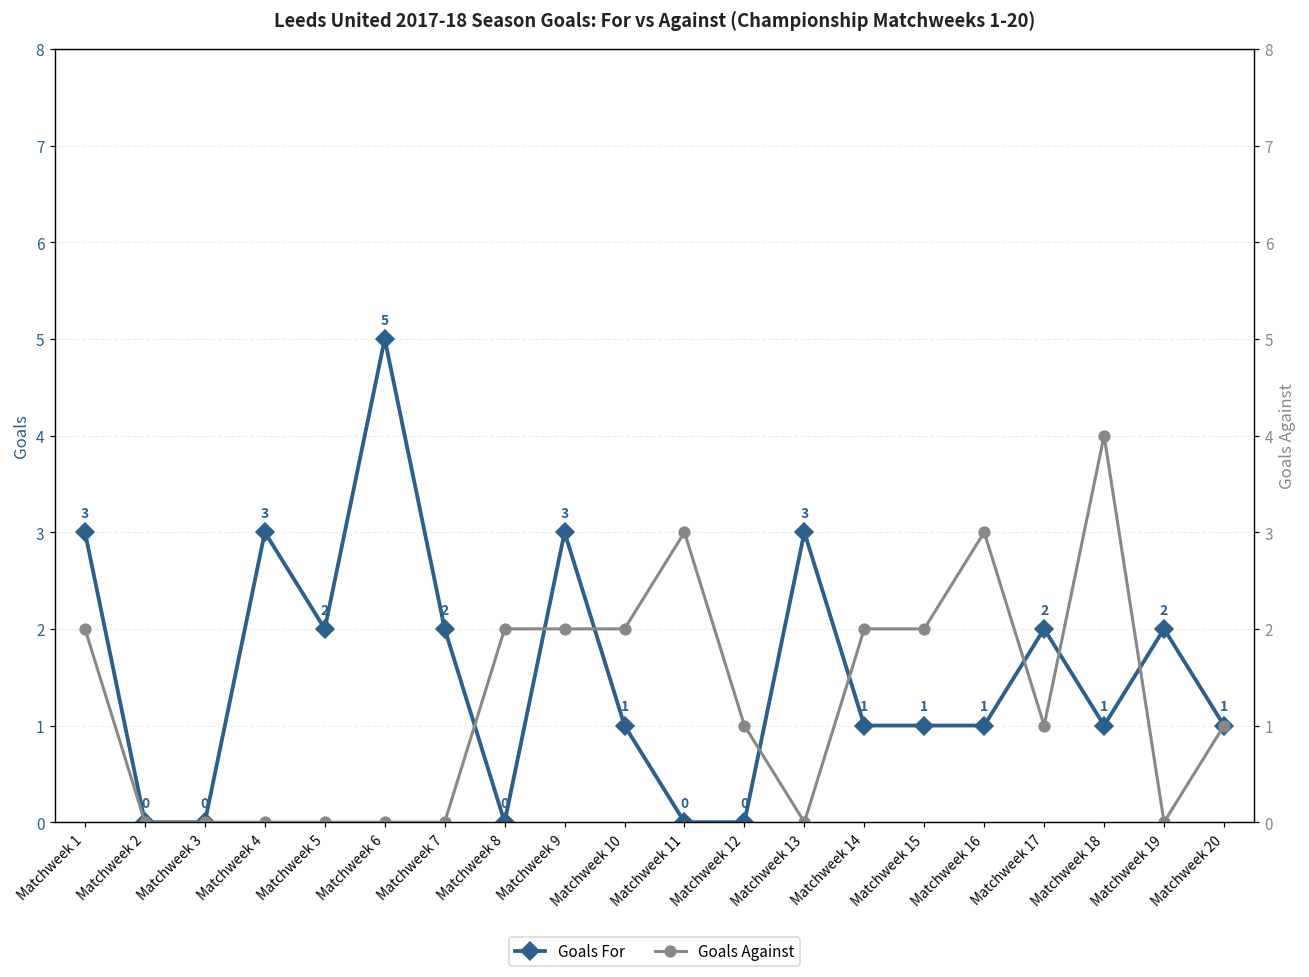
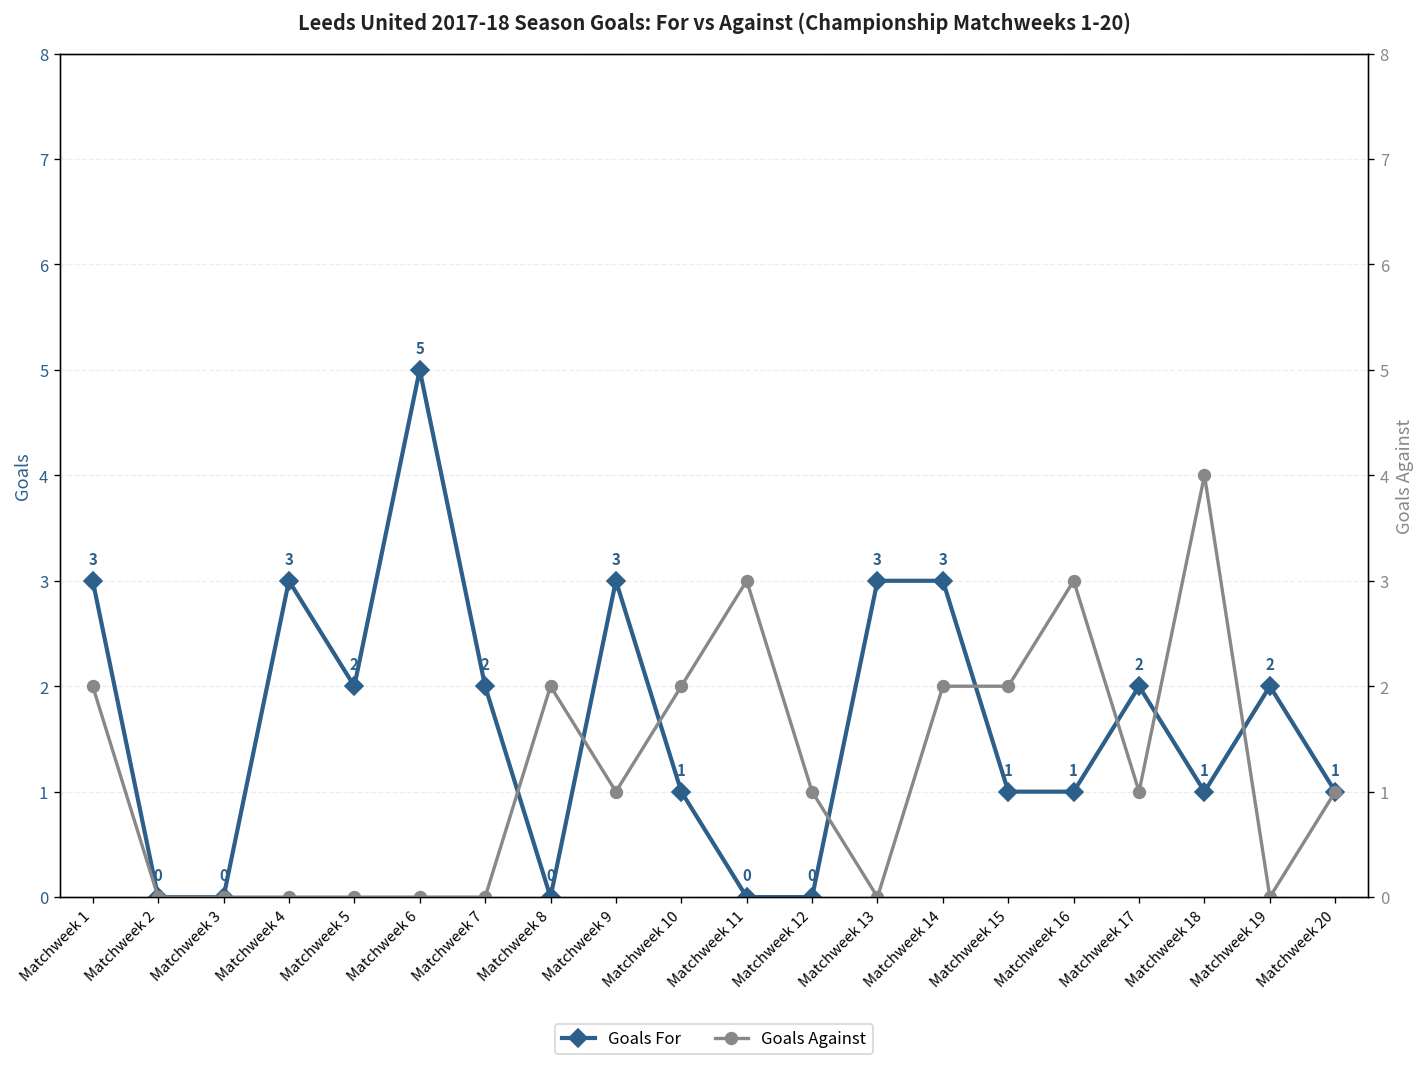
Goals For, Matchweek 14: 1 -> 3
Goals Against, Matchweek 9: 2 -> 1
